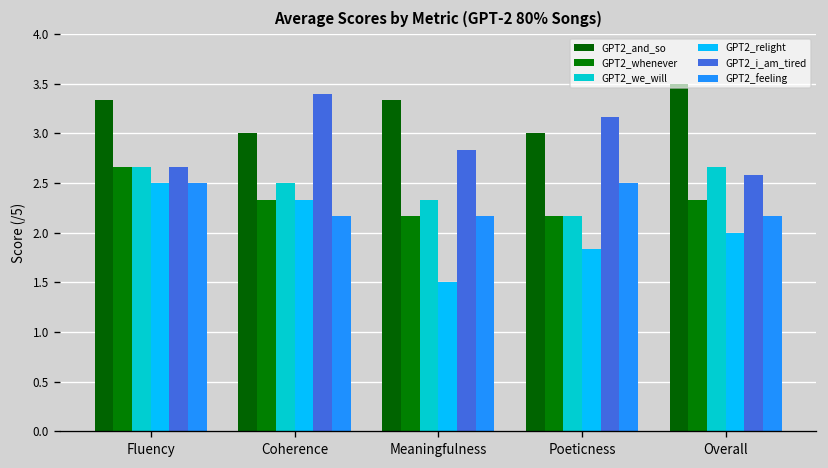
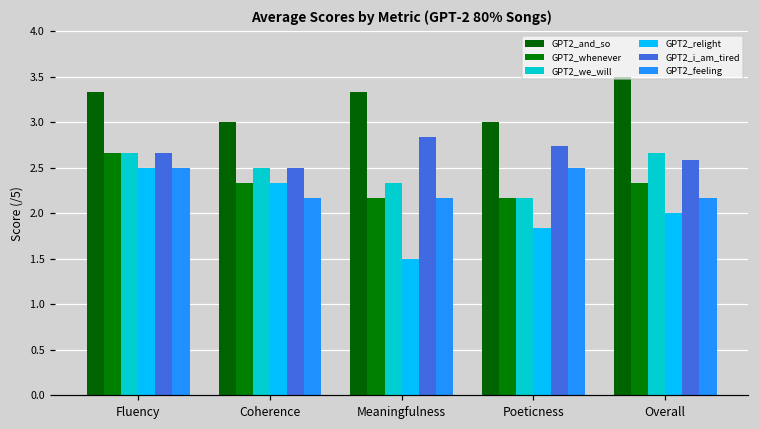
GPT2_i_am_tired, Coherence: 3.4 -> 2.5
GPT2_i_am_tired, Poeticness: 3.2 -> 2.7
